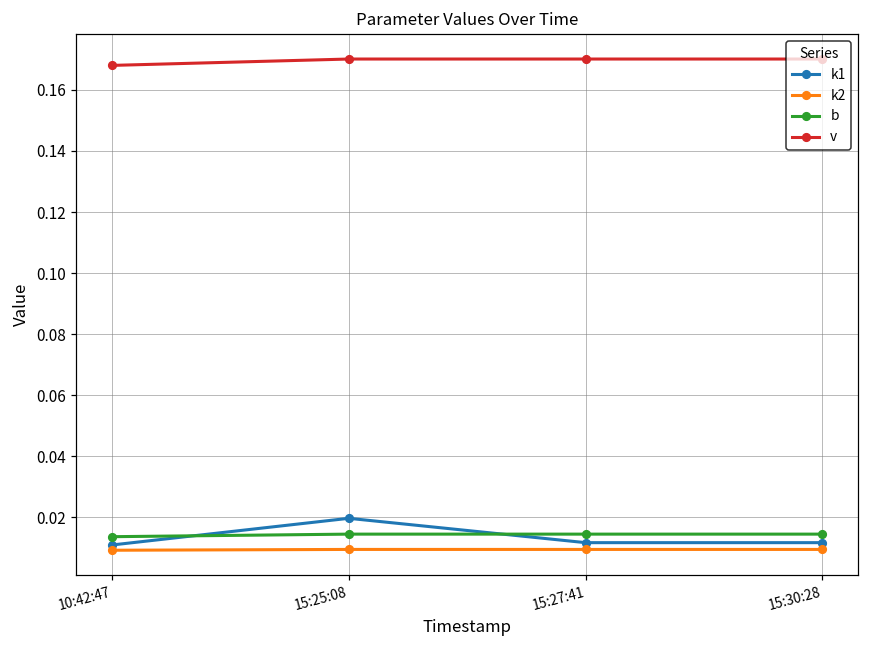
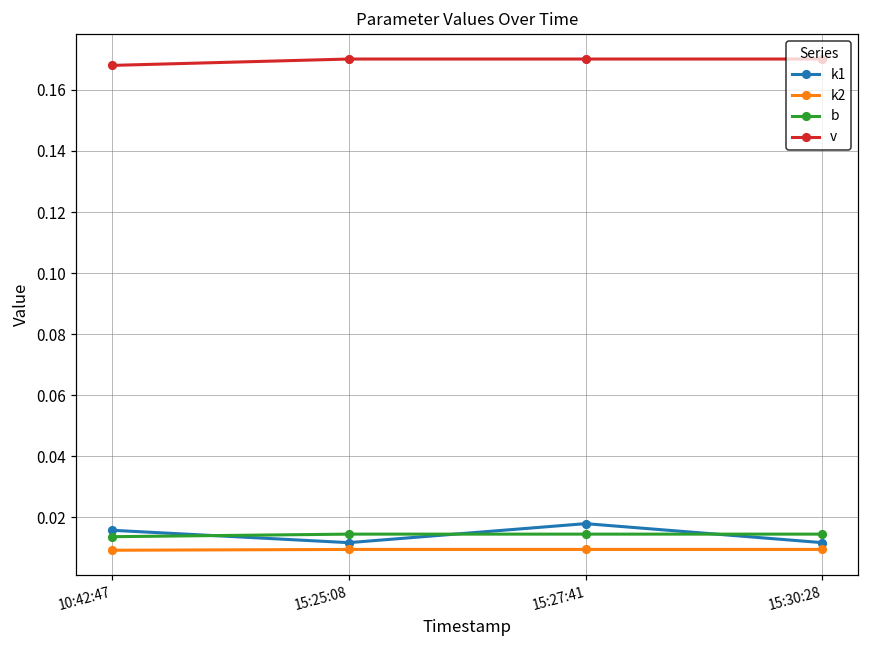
k1, 10:42:47: 0.011 -> 0.016
k1, 15:25:08: 0.020 -> 0.012
k1, 15:27:41: 0.012 -> 0.018
